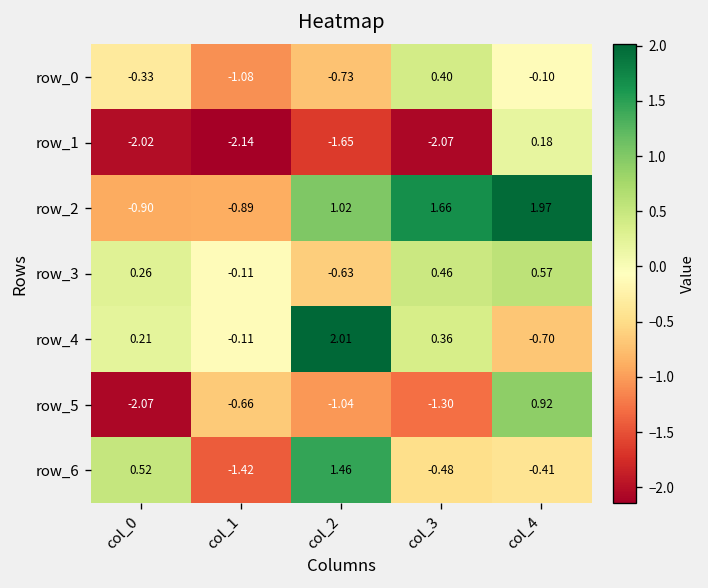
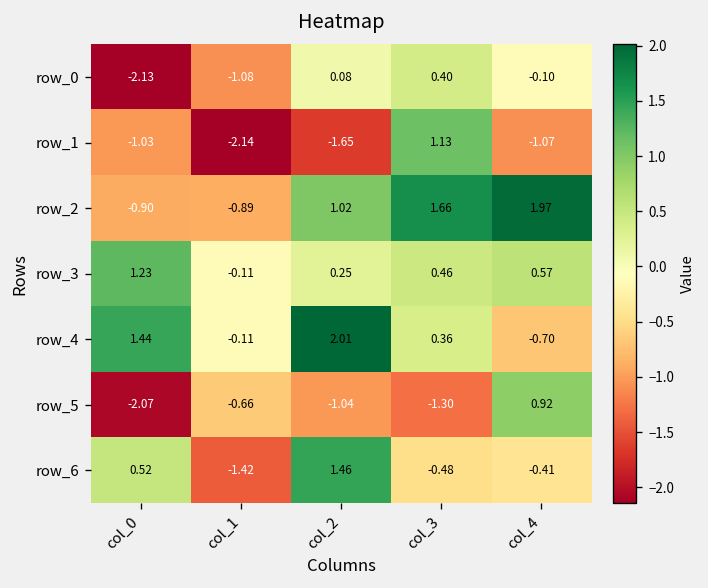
row_0, col_0: -0.33 -> -2.13
row_0, col_2: -0.73 -> 0.08
row_1, col_0: -2.02 -> -1.03
row_1, col_3: -2.07 -> 1.13
row_1, col_4: 0.18 -> -1.07
row_3, col_0: 0.26 -> 1.23
row_3, col_2: -0.63 -> 0.25
row_4, col_0: 0.21 -> 1.44
